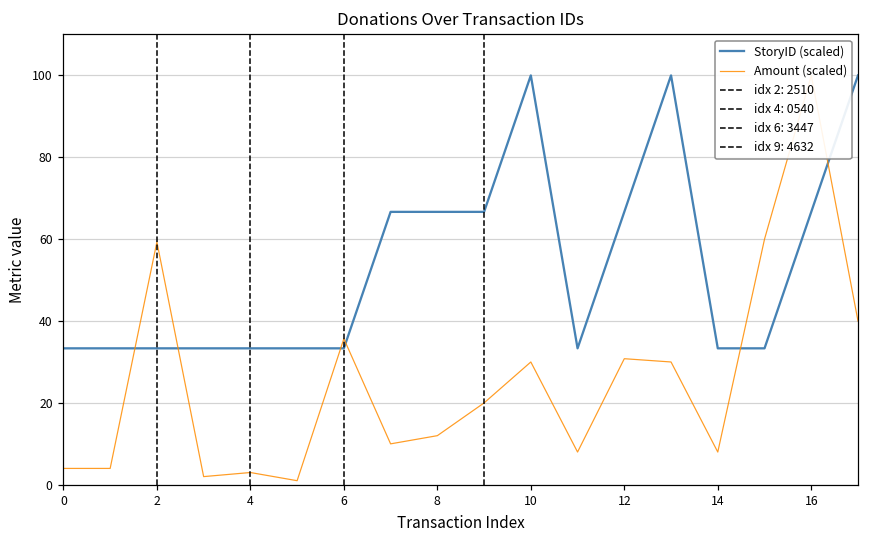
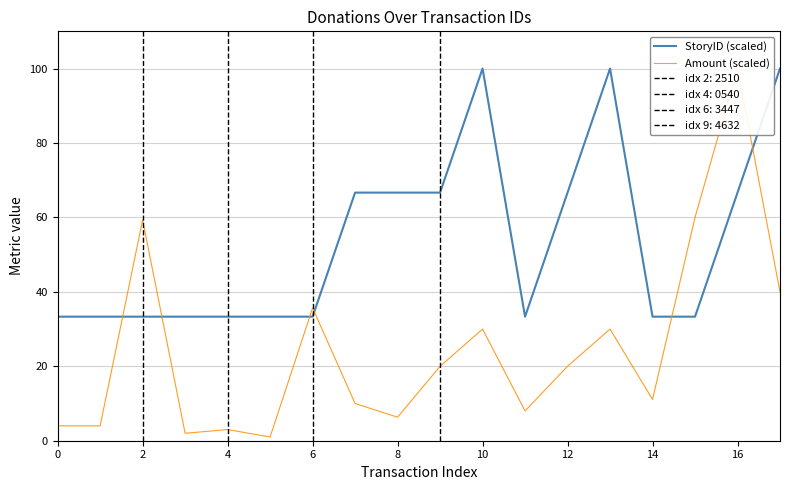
Amount (scaled), 8: 12 -> 6
Amount (scaled), 12: 31 -> 20
Amount (scaled), 14: 8 -> 11
